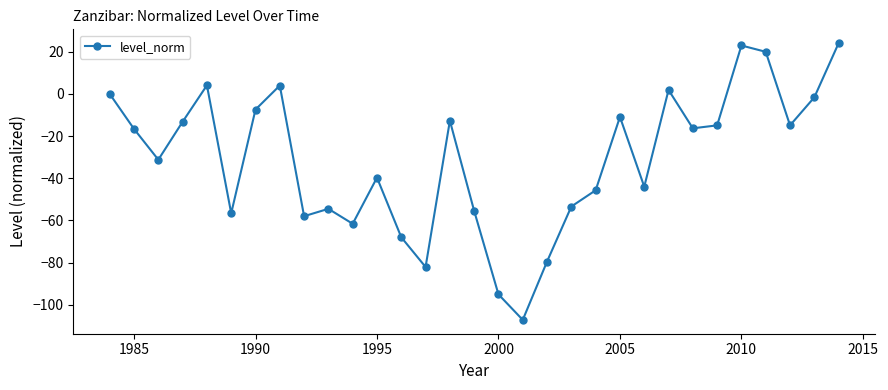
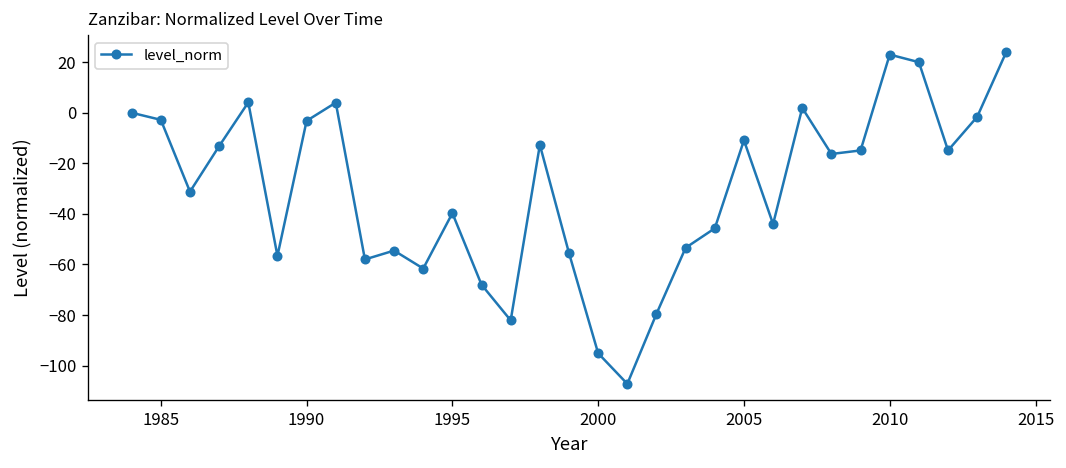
1985: -17 -> -3
1990: -7 -> -3
